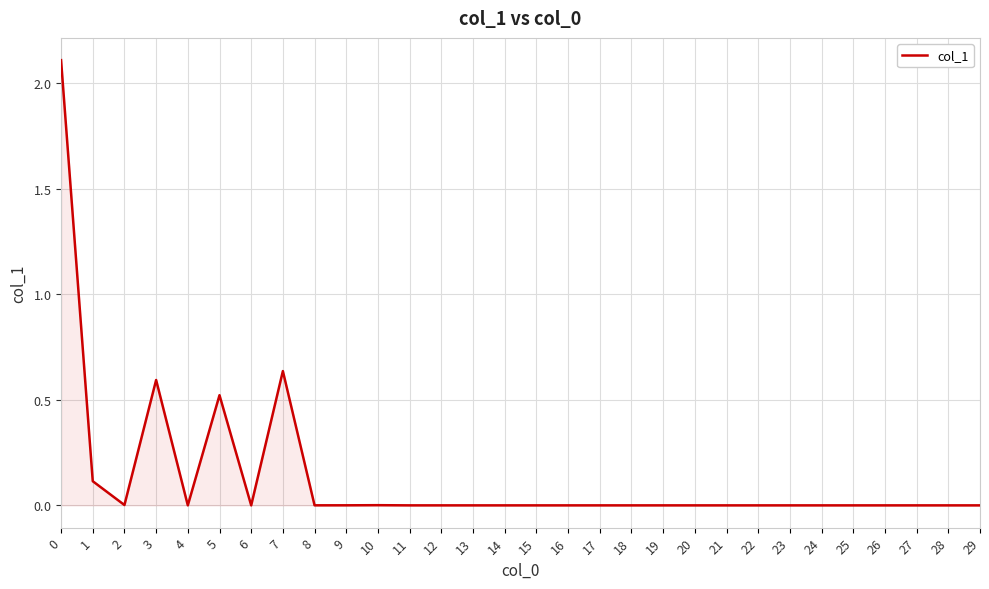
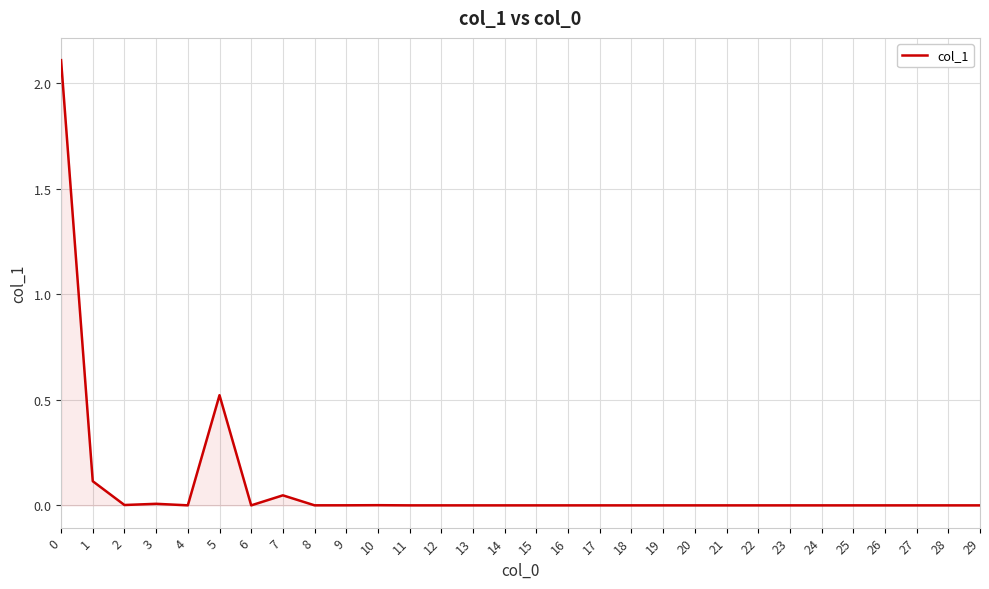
3: 0.59 -> 0.01
7: 0.64 -> 0.05
